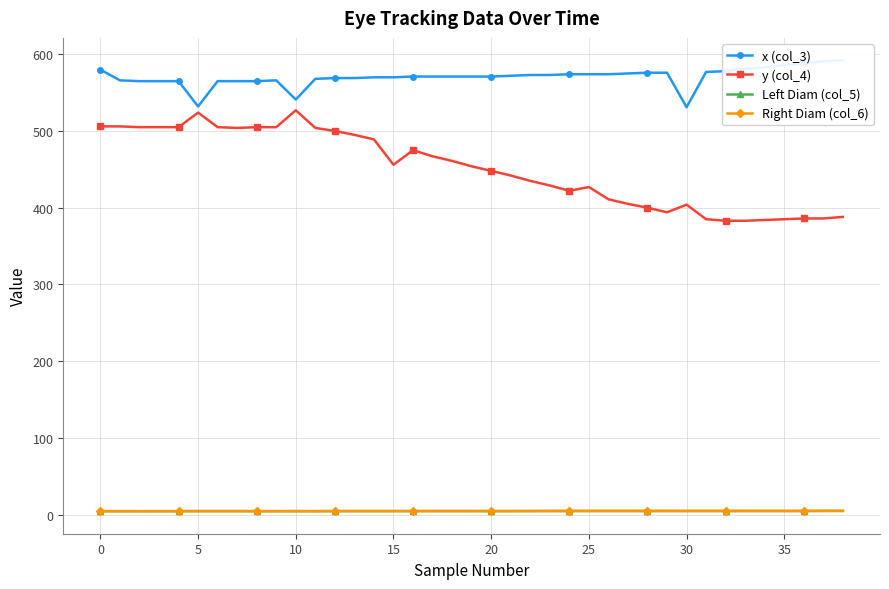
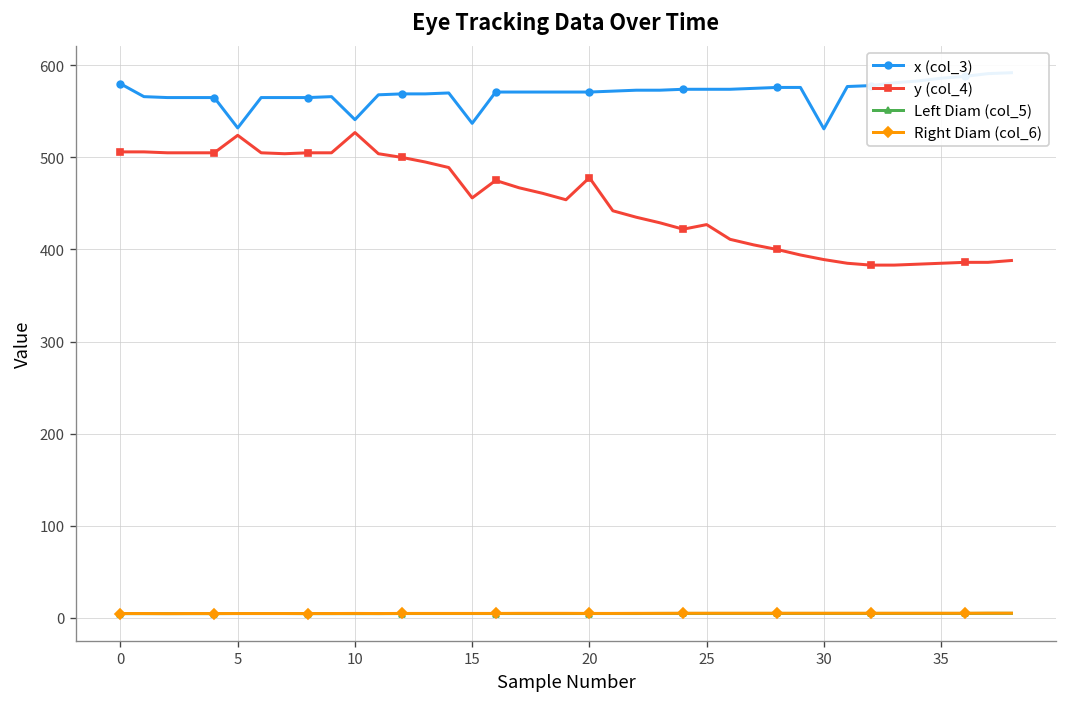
x (col_3), 15: 570 -> 540
y (col_4), 20: 450 -> 480
y (col_4), 30: 400 -> 390
